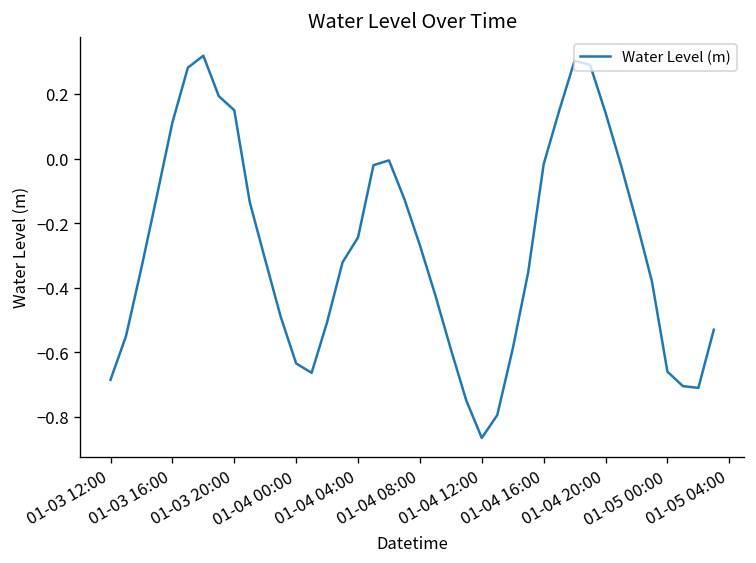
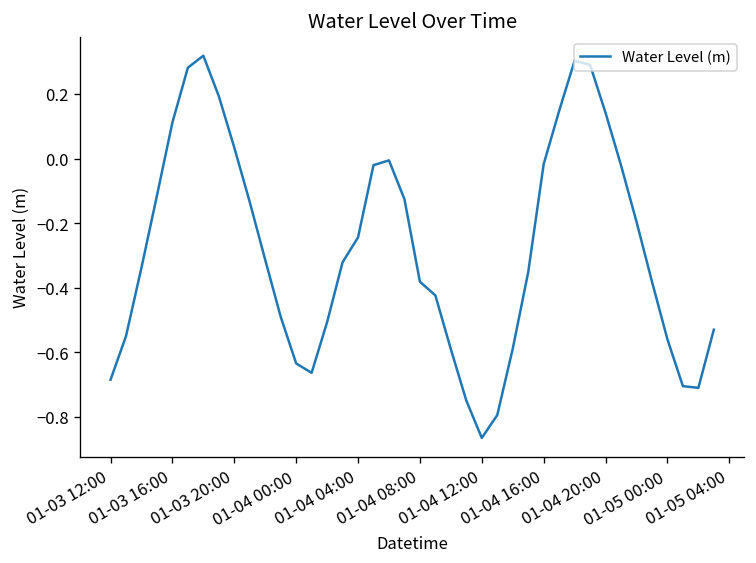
01-03 20:00: 0.15 -> 0.03
01-04 08:00: -0.27 -> -0.38
01-05 00:00: -0.66 -> -0.56
